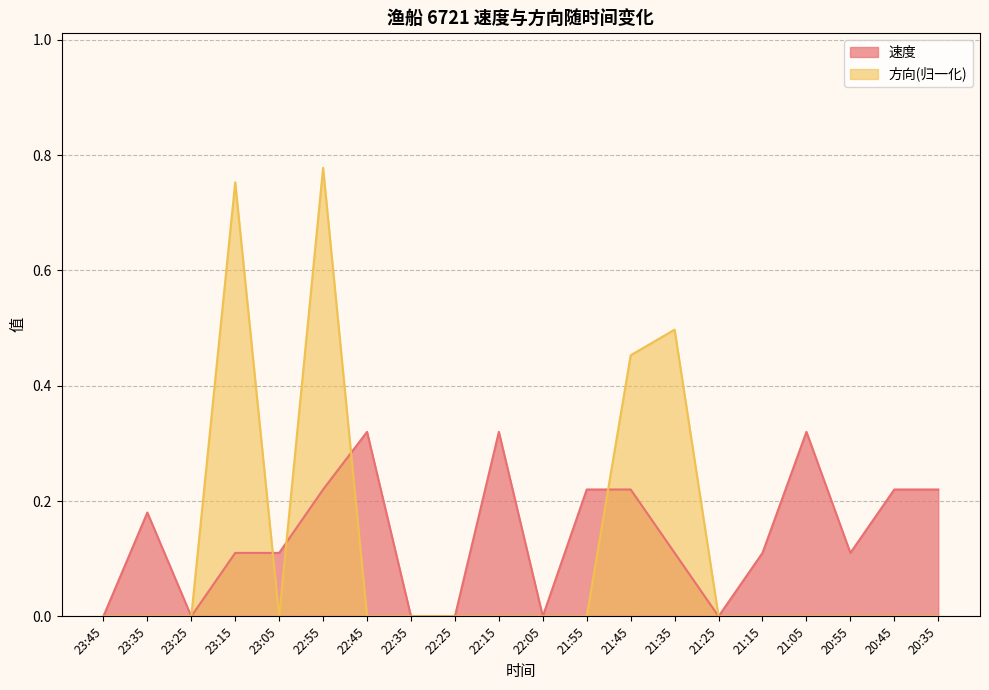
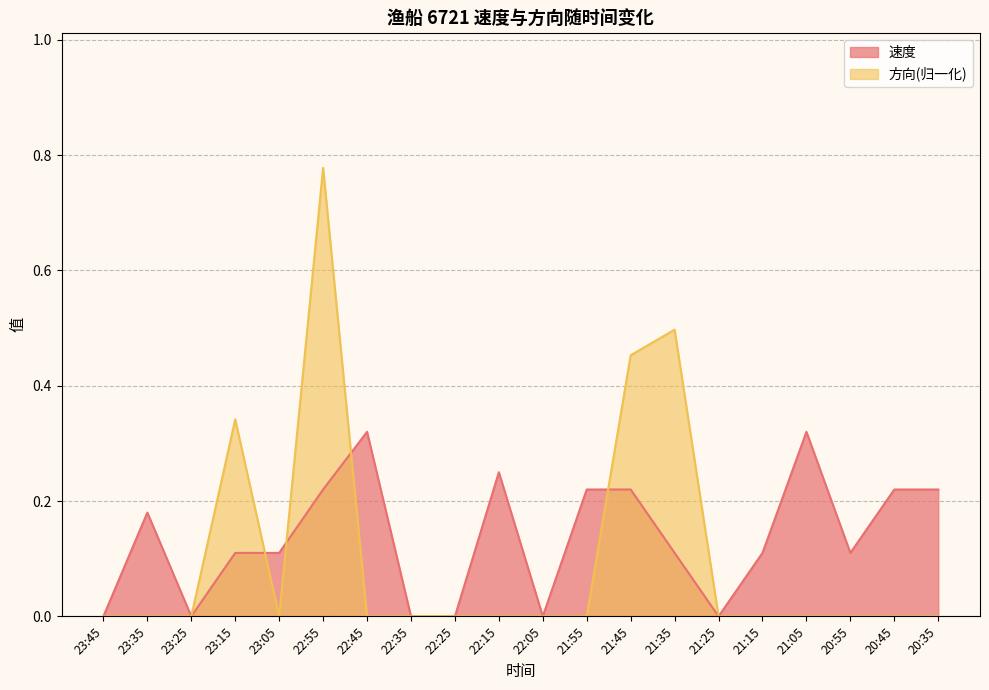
方向(归一化), 23:15: 0.75 -> 0.34
速度, 22:15: 0.32 -> 0.25
